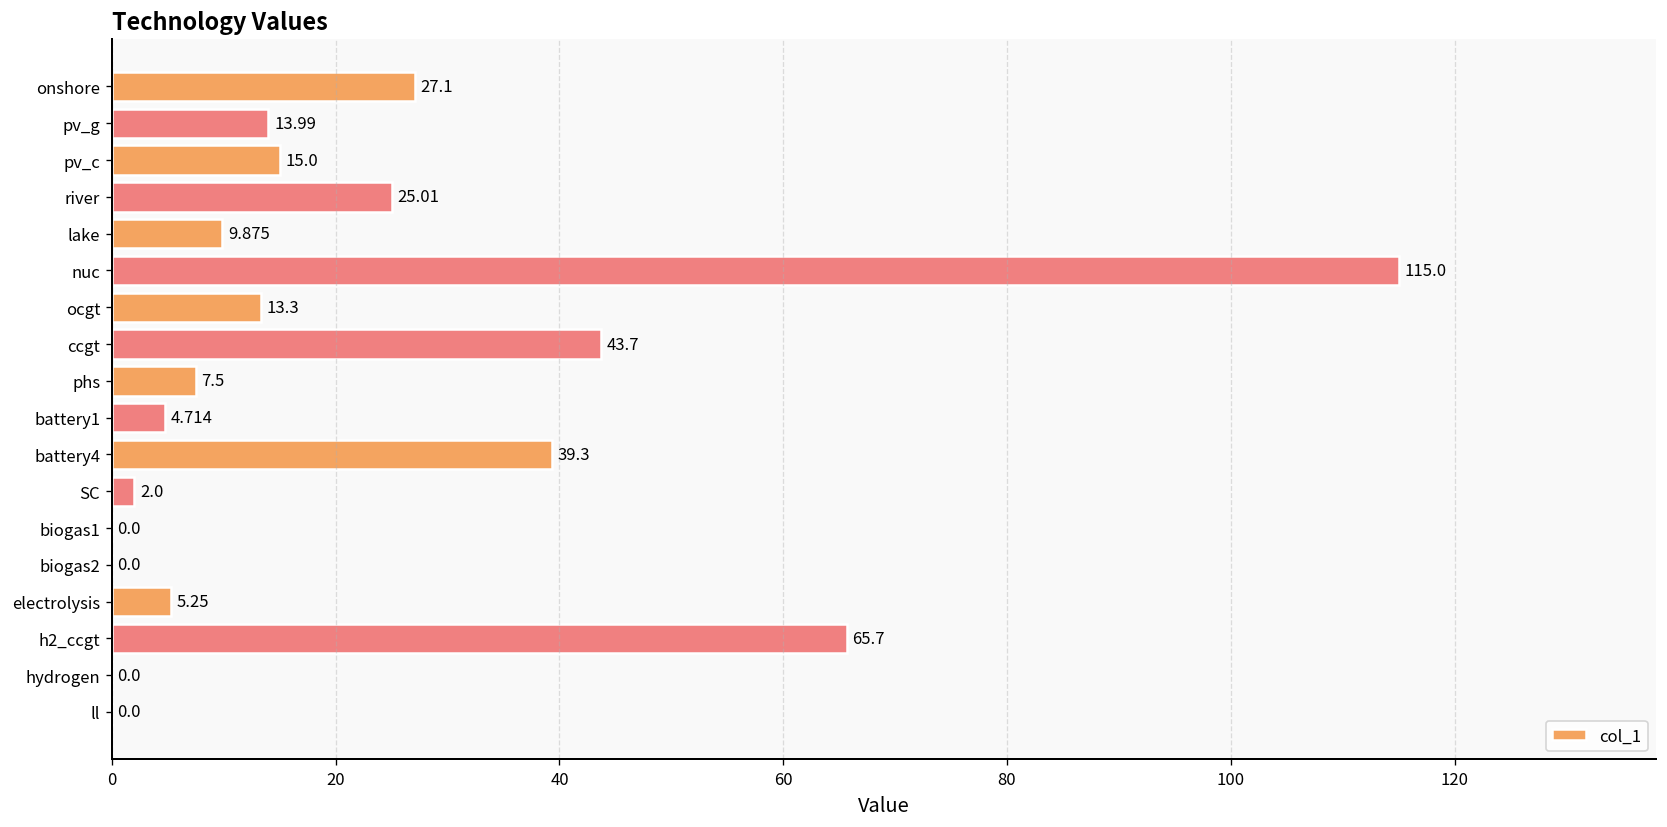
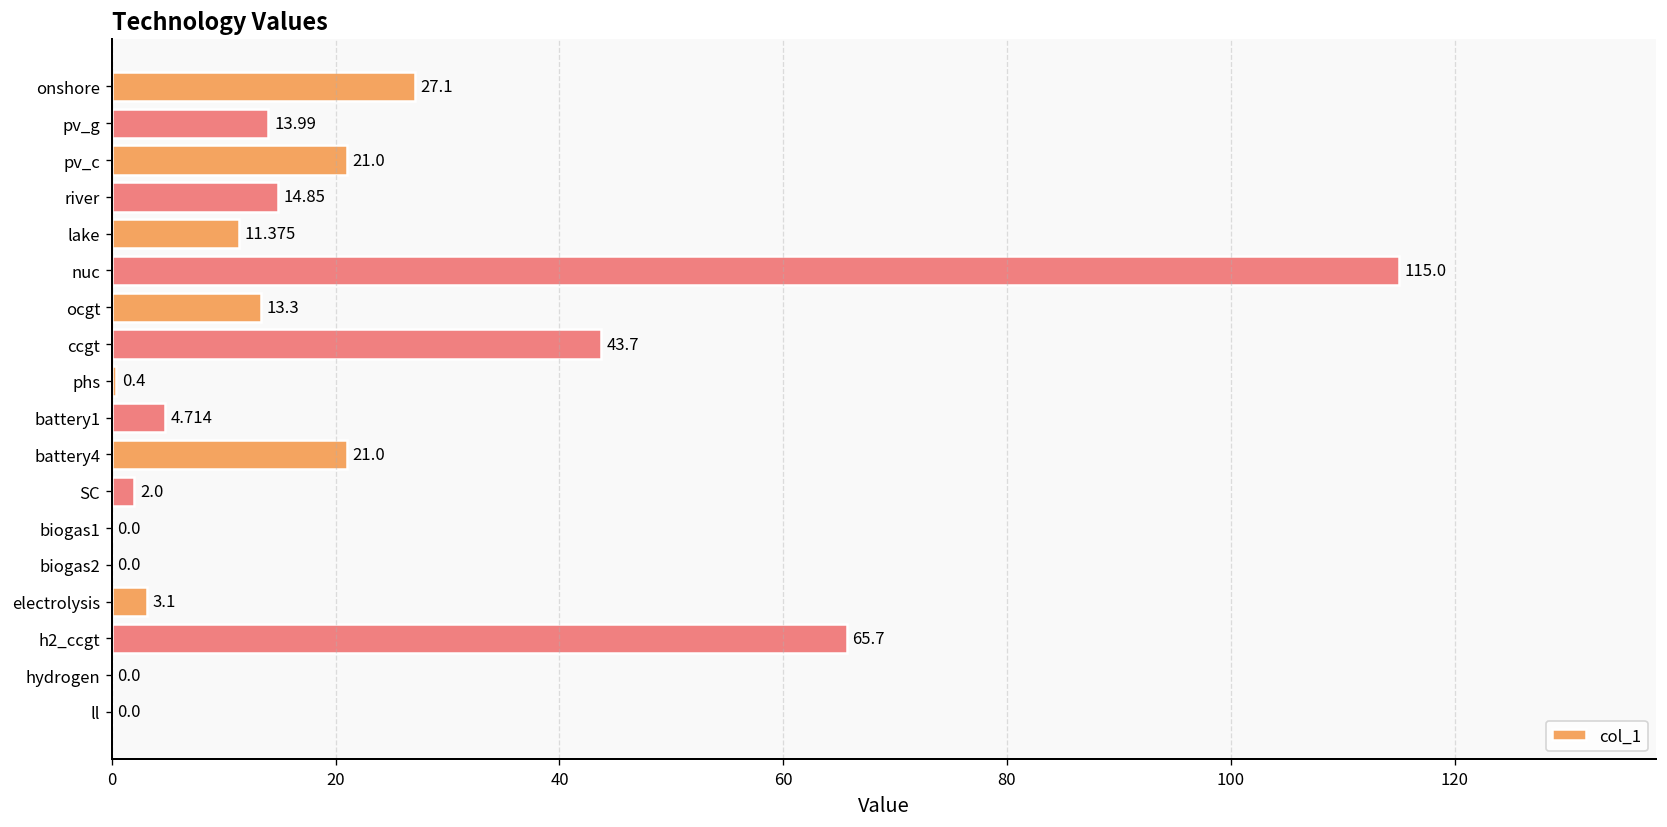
pv_c: 15.0 -> 21.0
river: 25.01 -> 14.85
lake: 9.875 -> 11.375
phs: 7.5 -> 0.4
battery4: 39.3 -> 21.0
electrolysis: 5.25 -> 3.1
